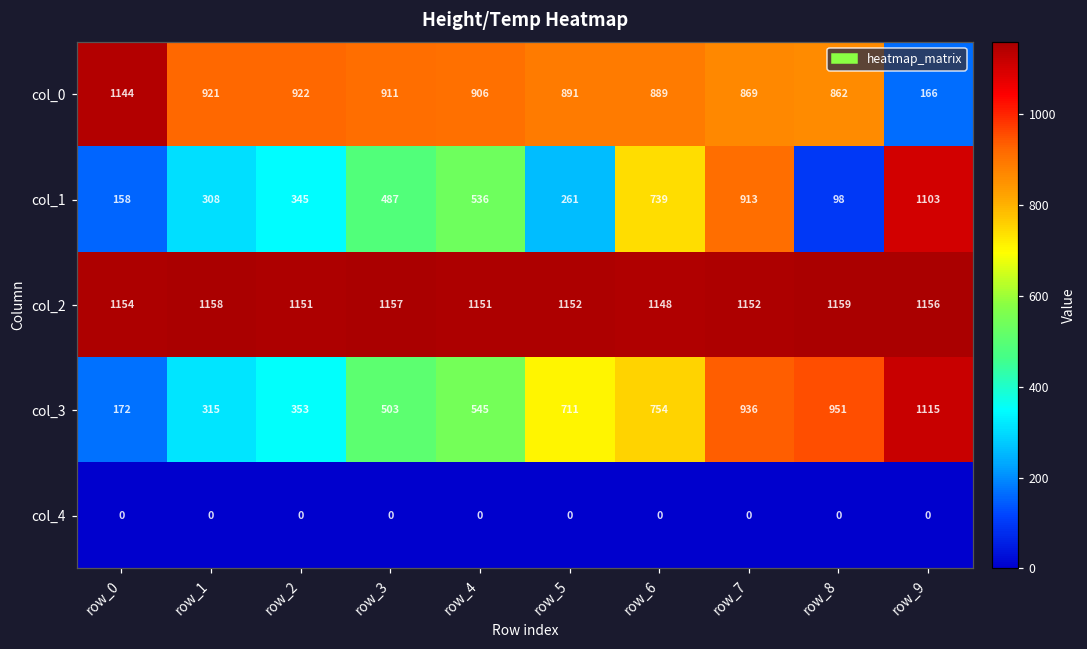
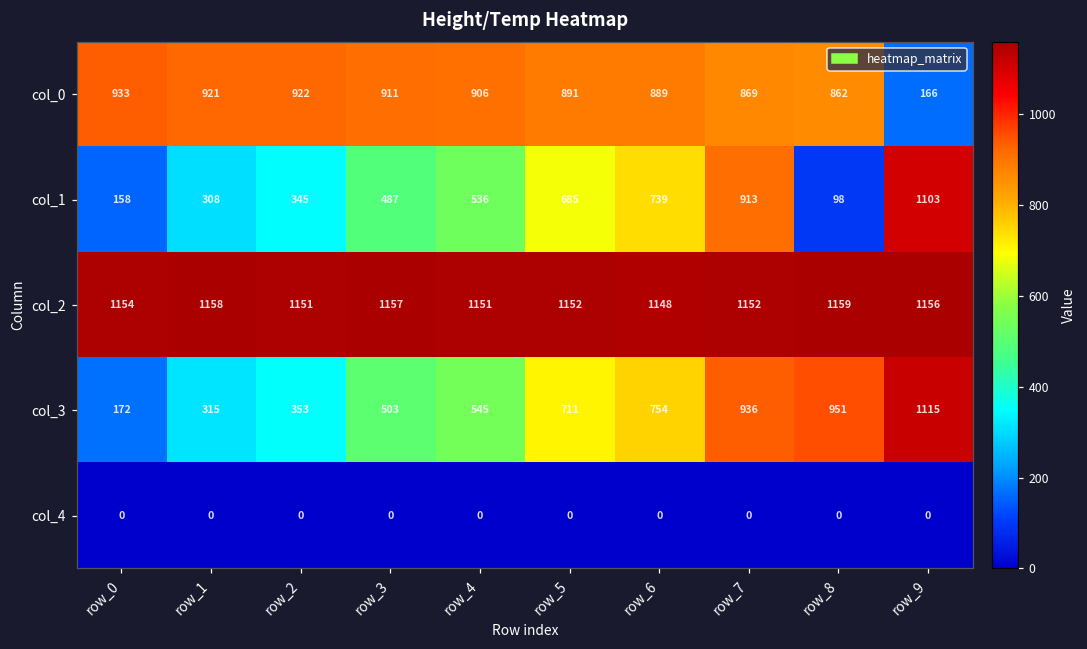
col_0, row_0: 1144 -> 933
col_1, row_5: 261 -> 685
